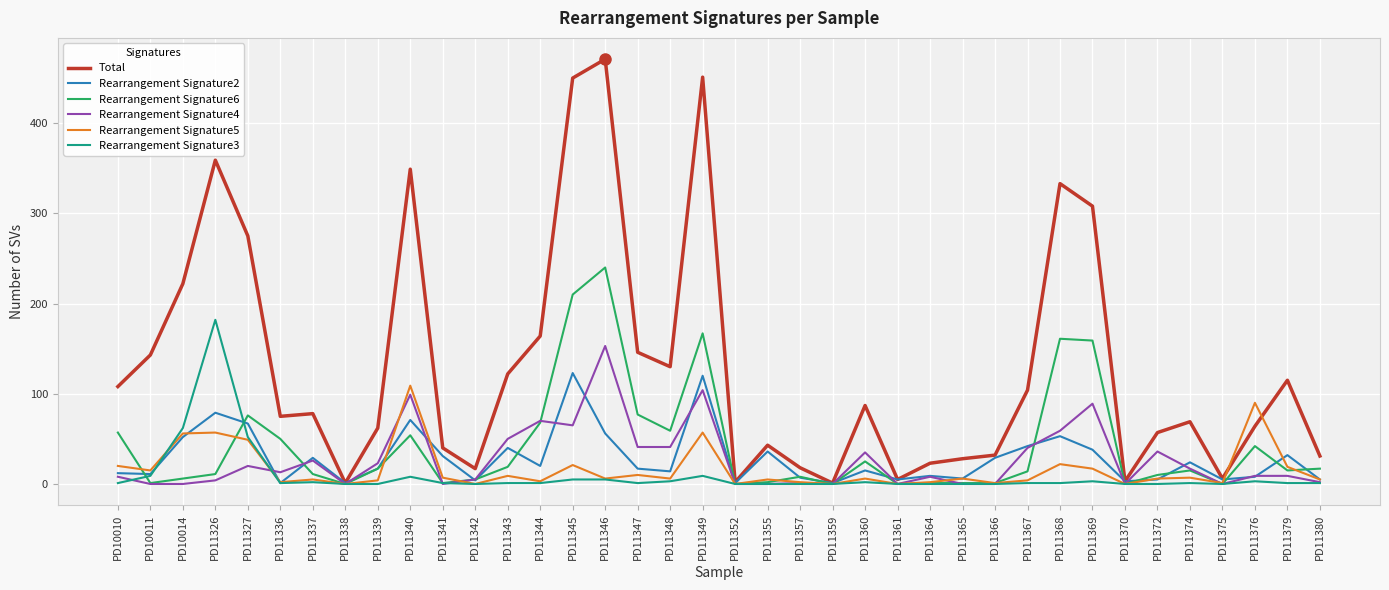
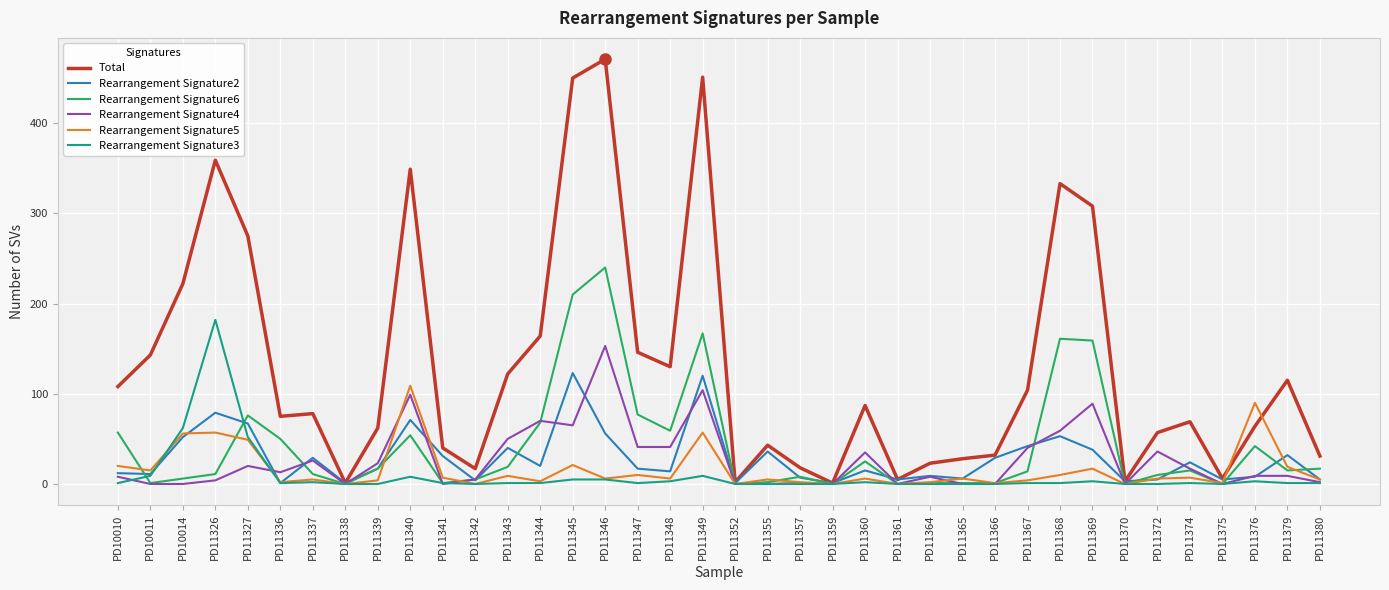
Rearrangement Signature5, PD11368: 20 -> 10
